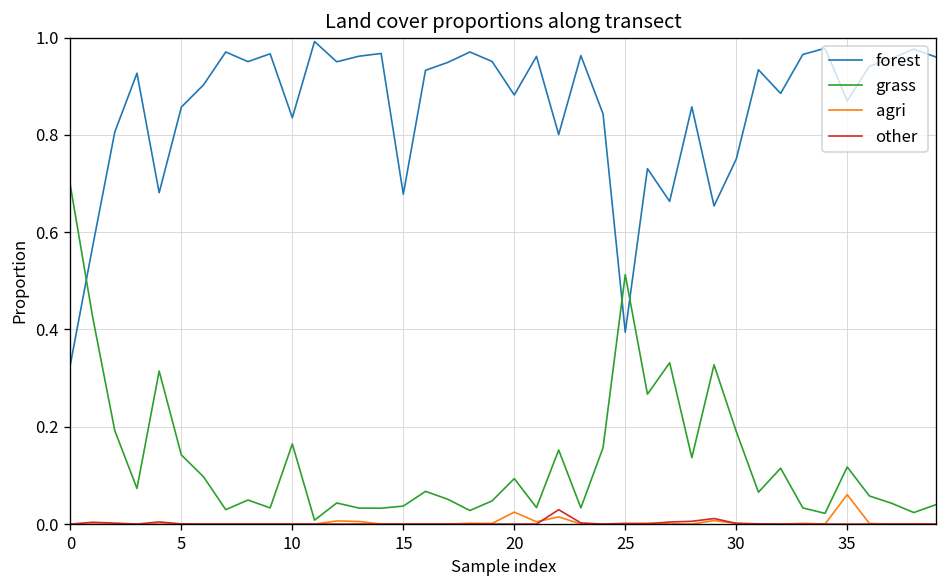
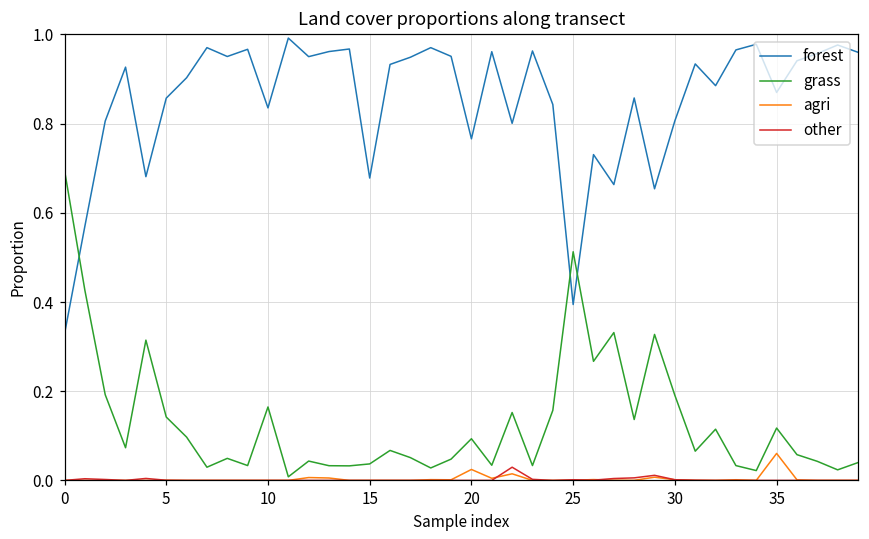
forest, 20: 0.88 -> 0.77
forest, 30: 0.75 -> 0.81
